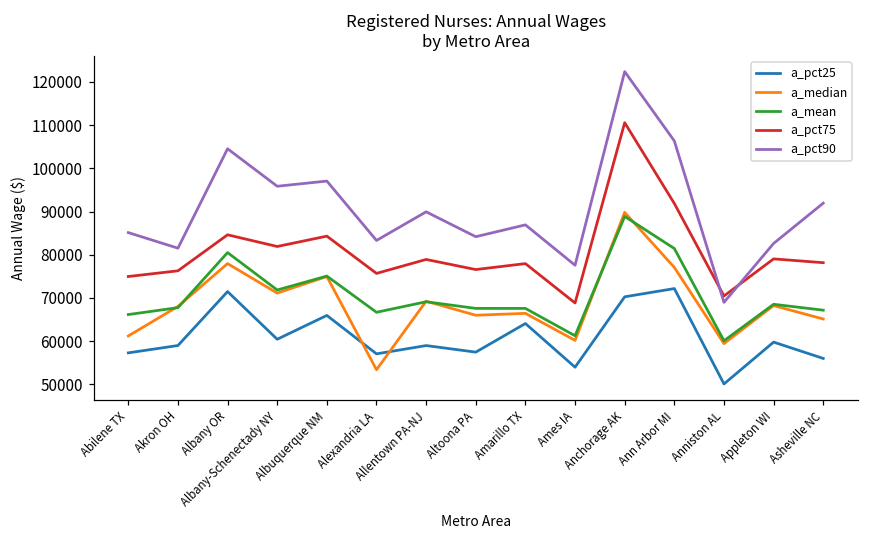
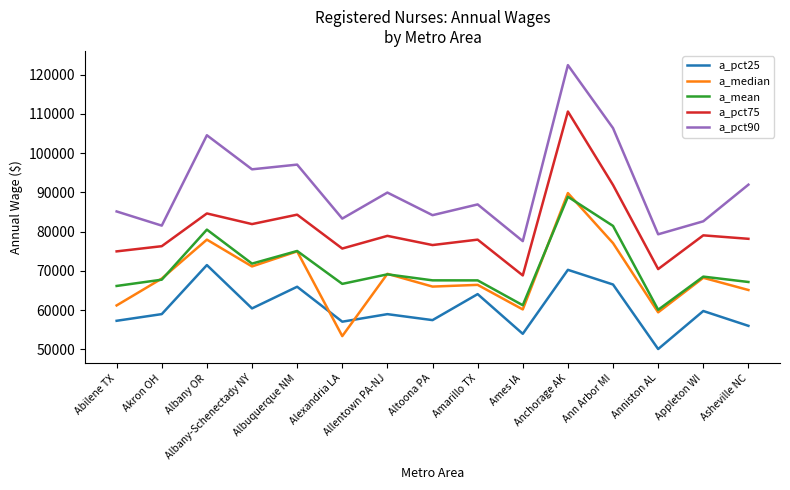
a_pct25, Ann Arbor MI: 72000 -> 67000
a_pct90, Anniston AL: 69000 -> 79000
